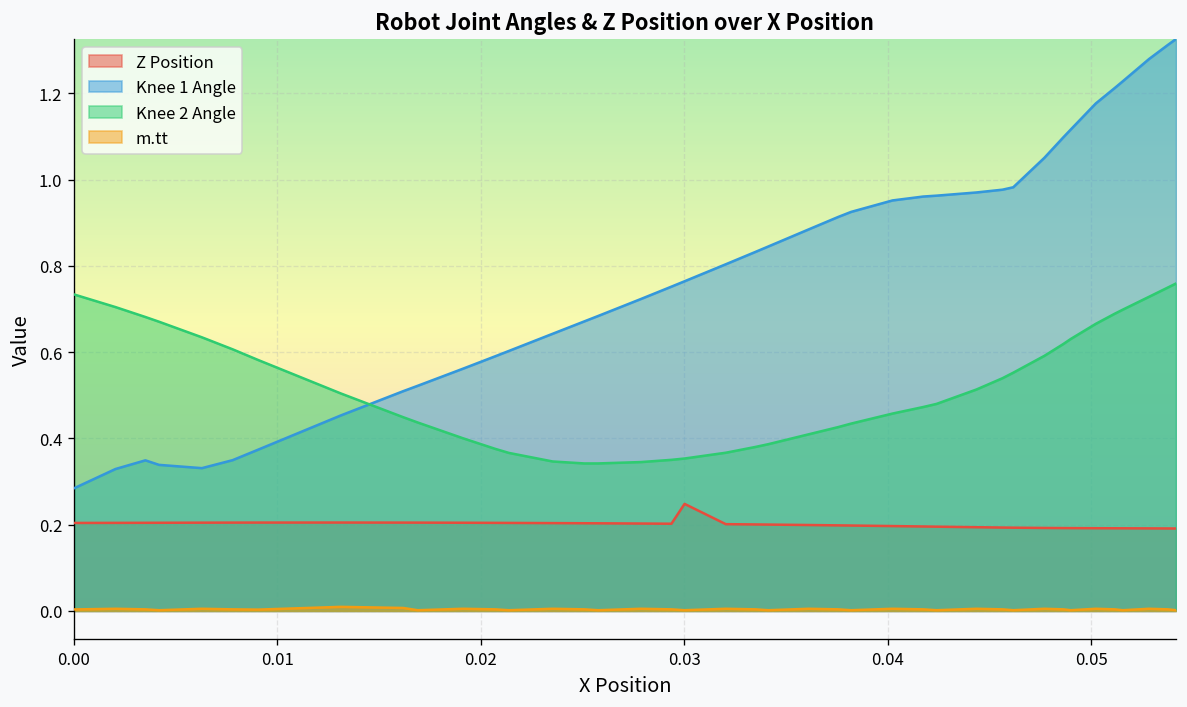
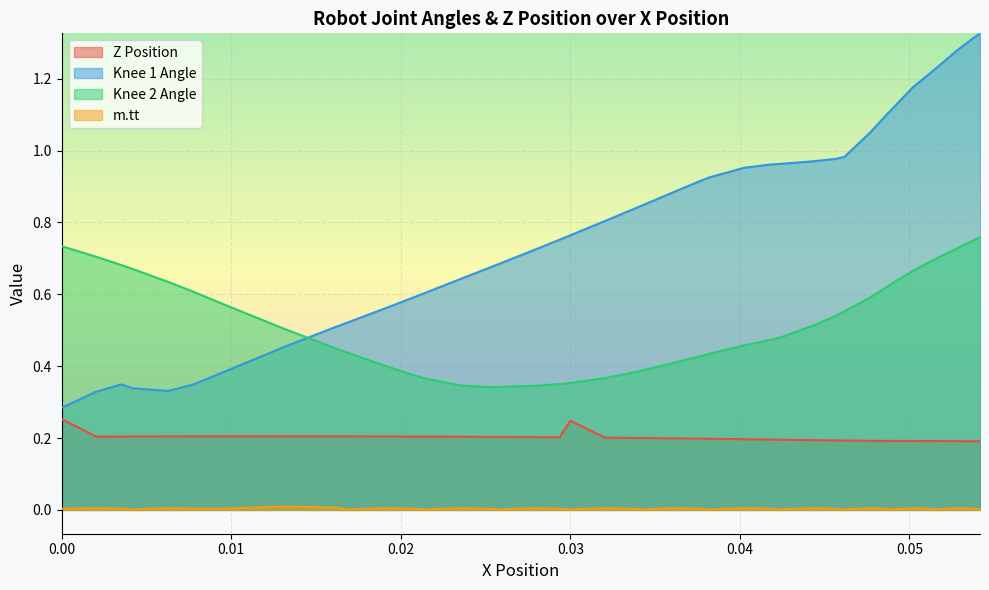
Z Position, 0.00: 0.20 -> 0.25
